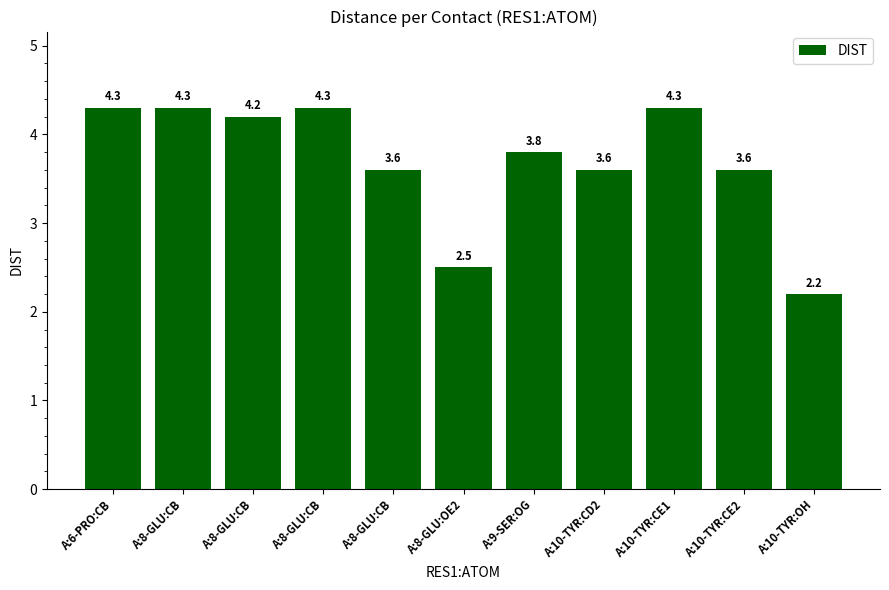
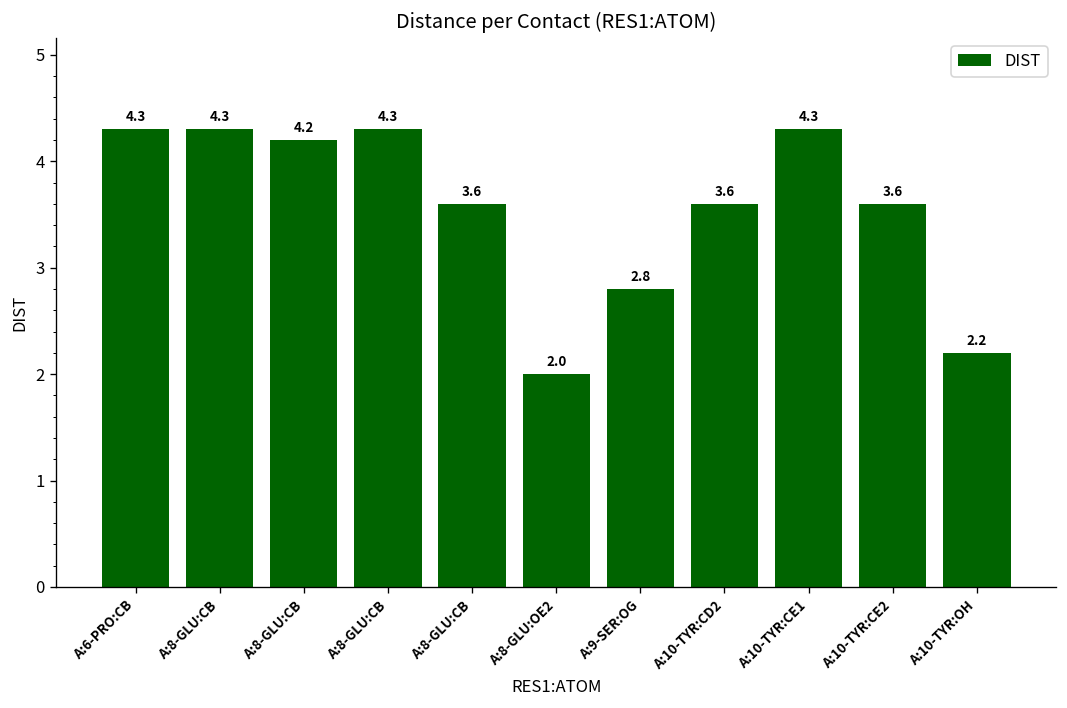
A:8-GLU:OE2: 2.5 -> 2.0
A:9-SER:OG: 3.8 -> 2.8
